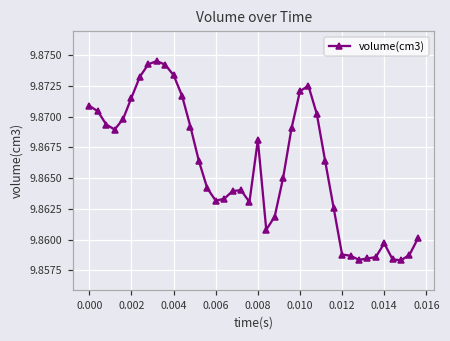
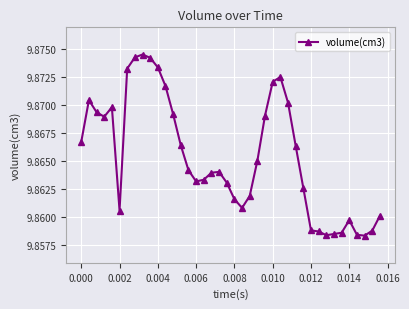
0.000: 9.8709 -> 9.8667
0.002: 9.8715 -> 9.8606
0.008: 9.8681 -> 9.8616
